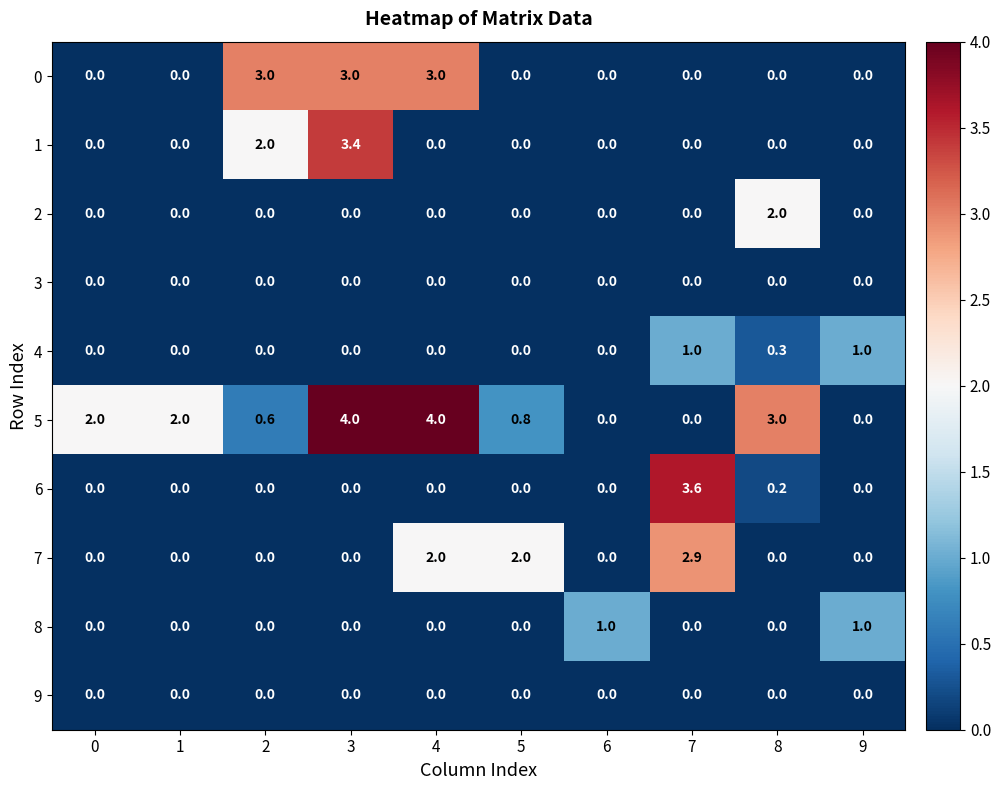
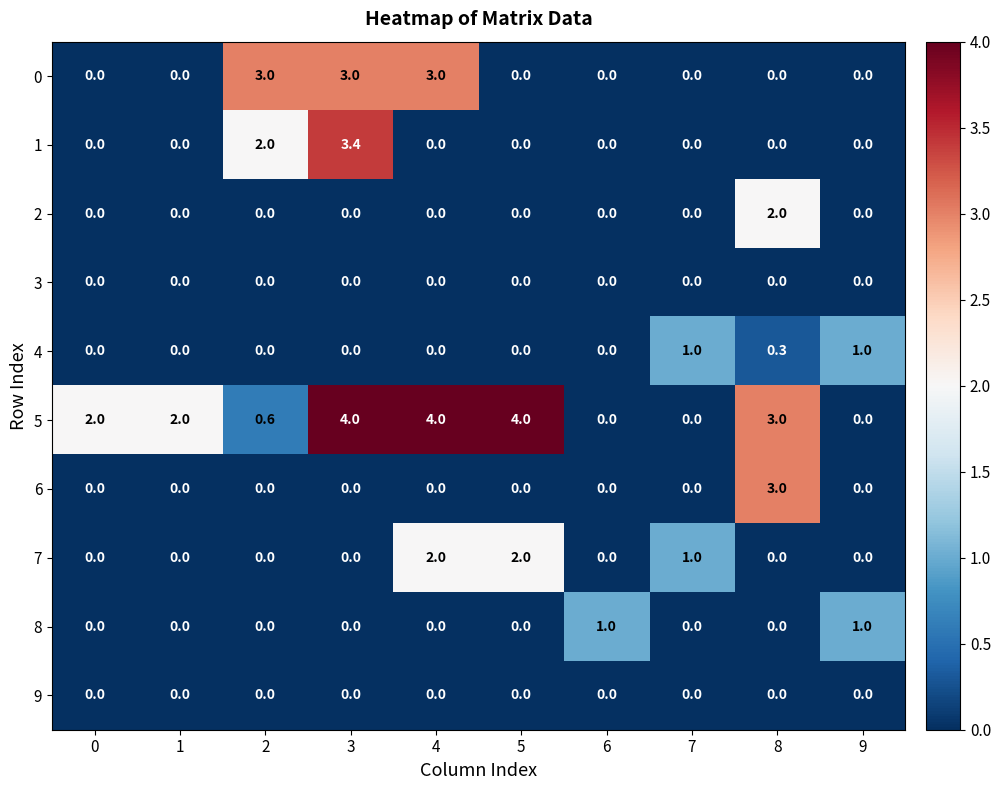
5, 5: 0.8 -> 4.0
6, 7: 3.6 -> 0.0
6, 8: 0.2 -> 3.0
7, 7: 2.9 -> 1.0
